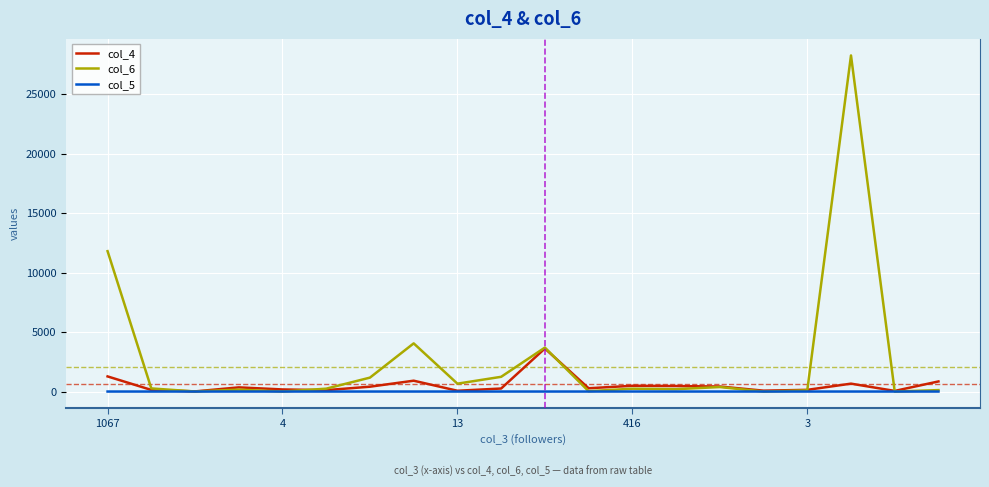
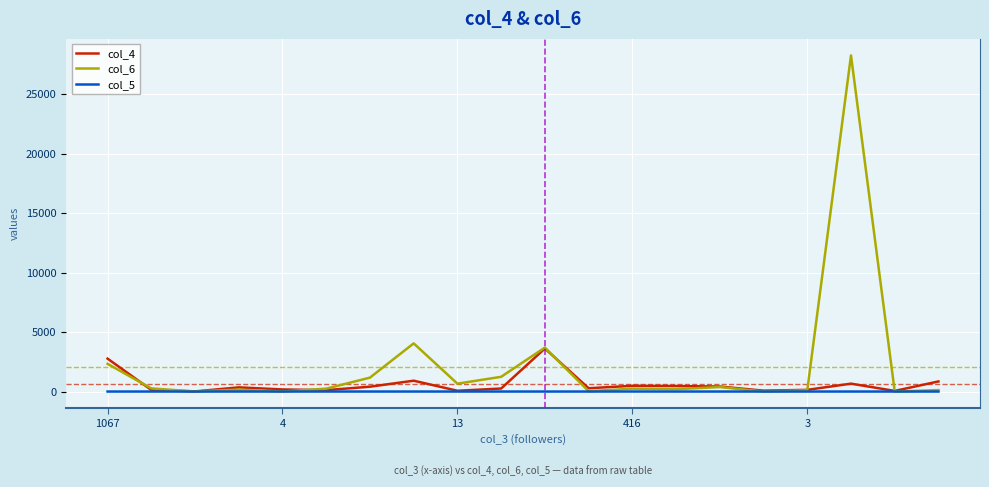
col_4, 1067: 1300 -> 2800
col_6, 1067: 11800 -> 2300
